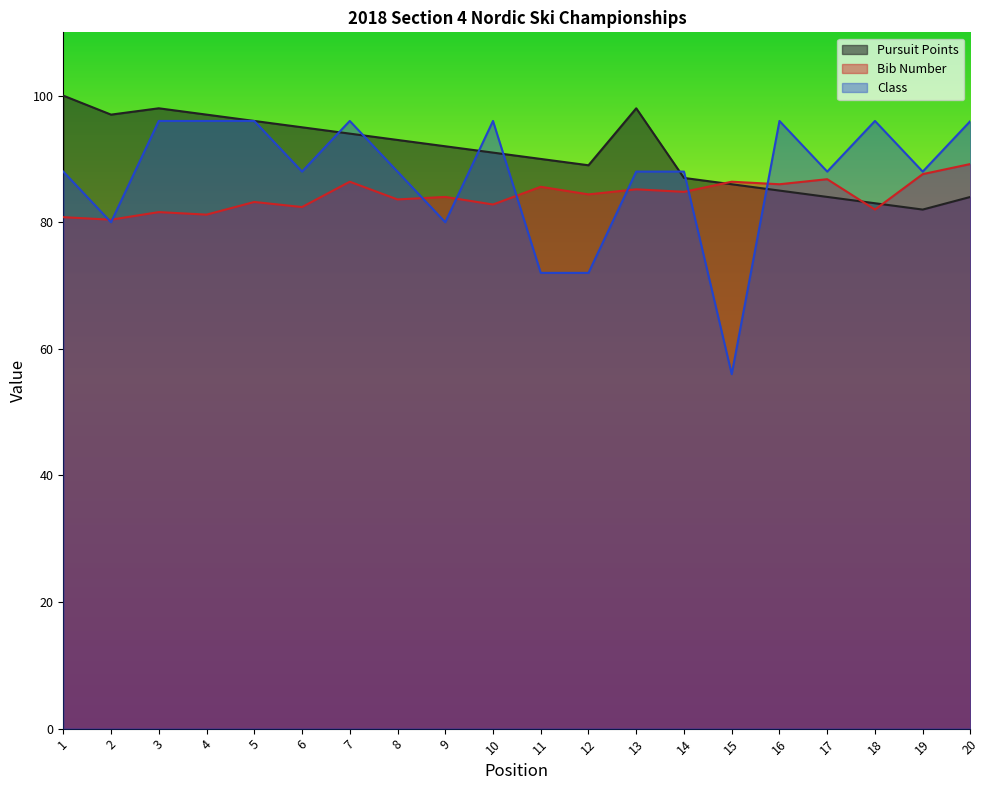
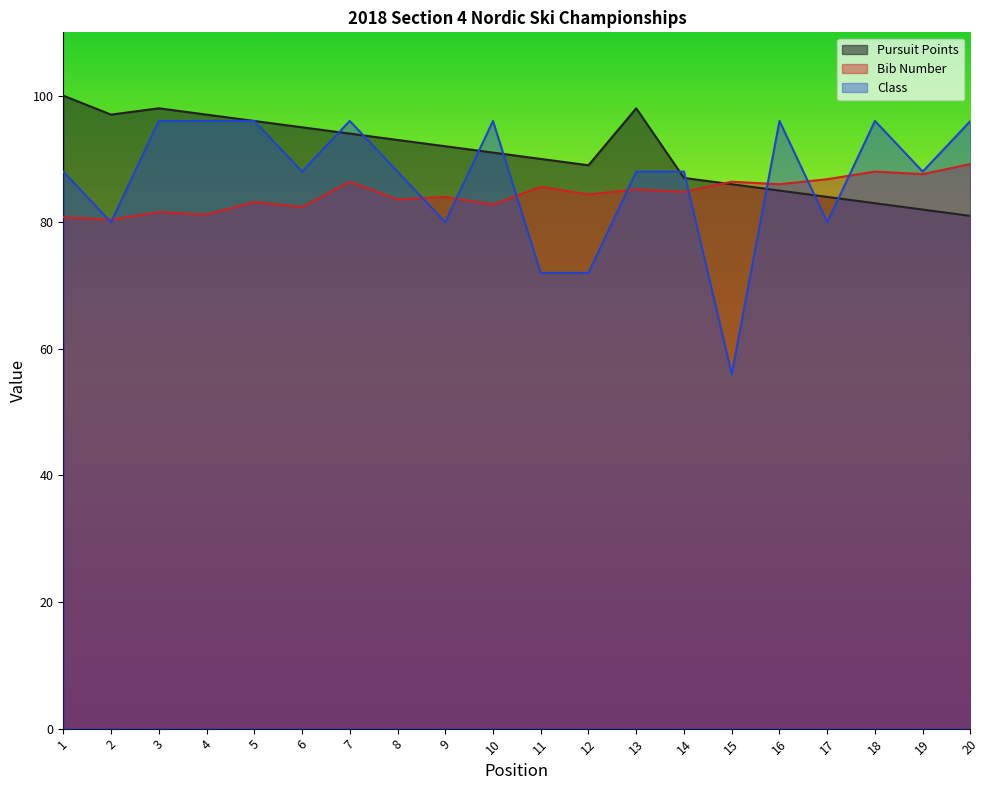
Class, 17: 88 -> 80
Bib Number, 18: 82 -> 88
Pursuit Points, 20: 84 -> 81
